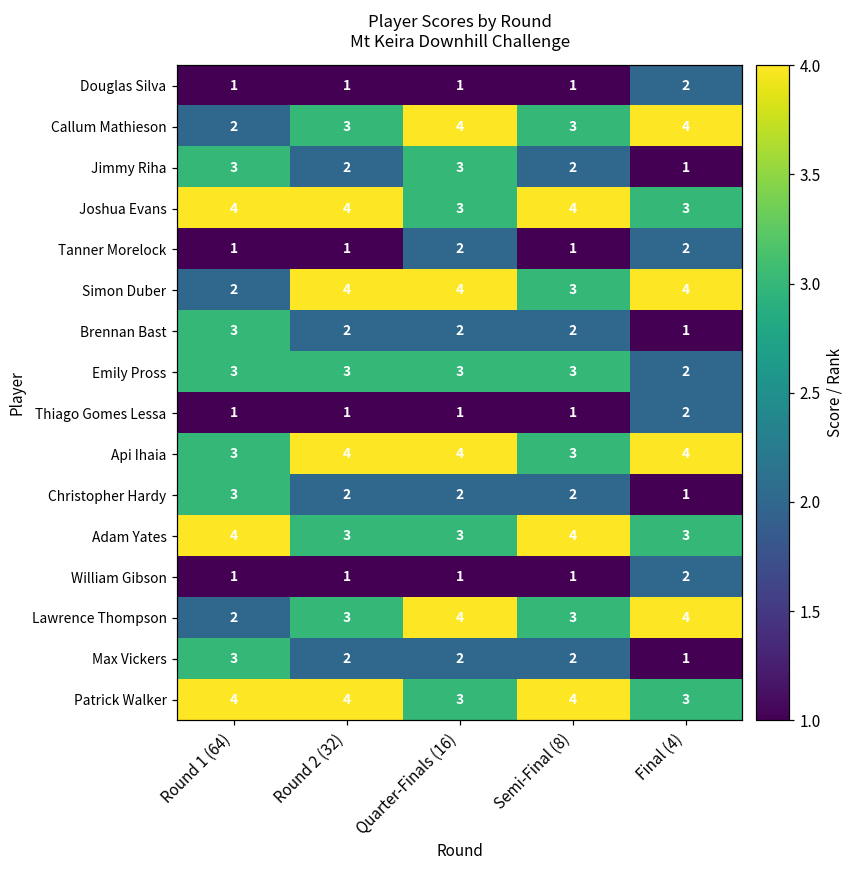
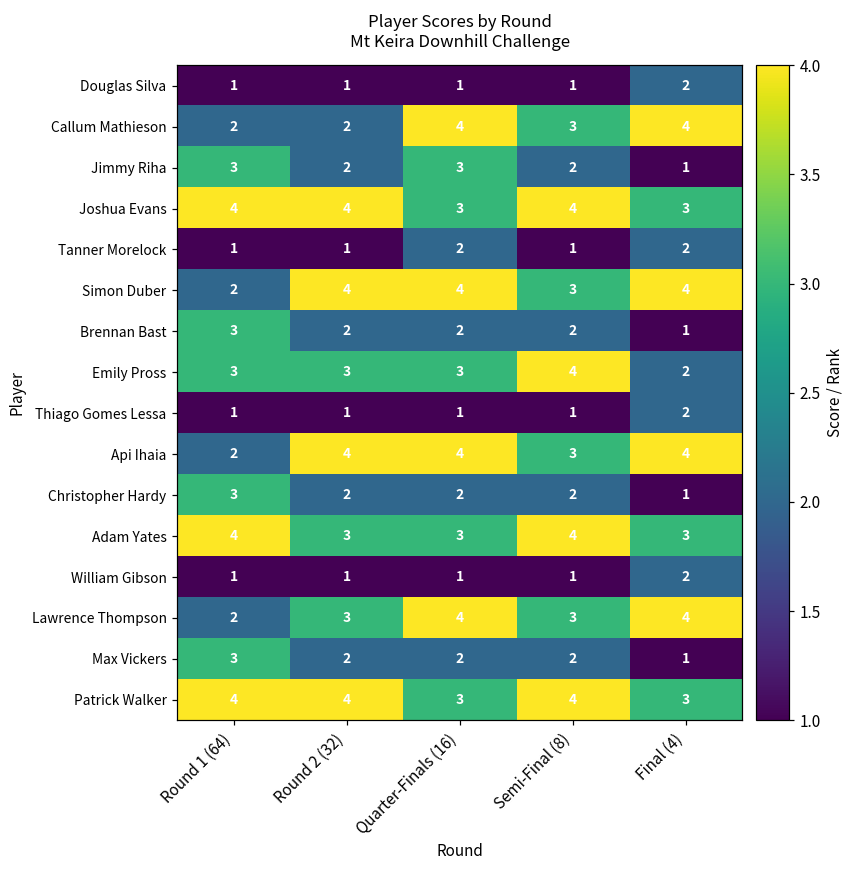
Callum Mathieson, Round 2 (32): 3 -> 2
Emily Pross, Semi-Final (8): 3 -> 4
Api Ihaia, Round 1 (64): 3 -> 2
